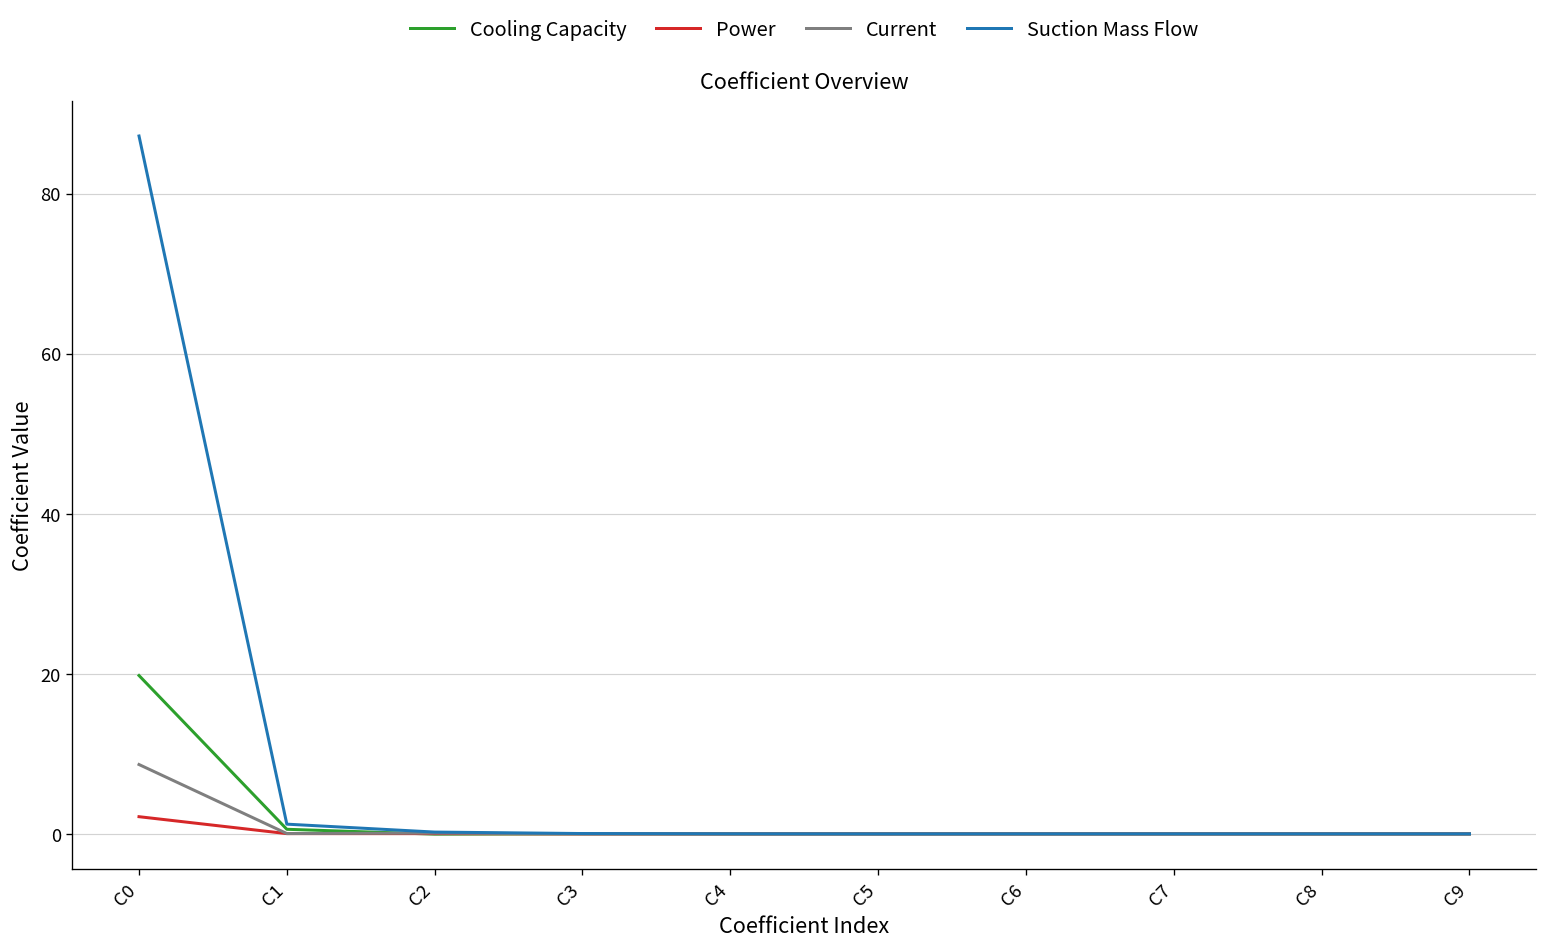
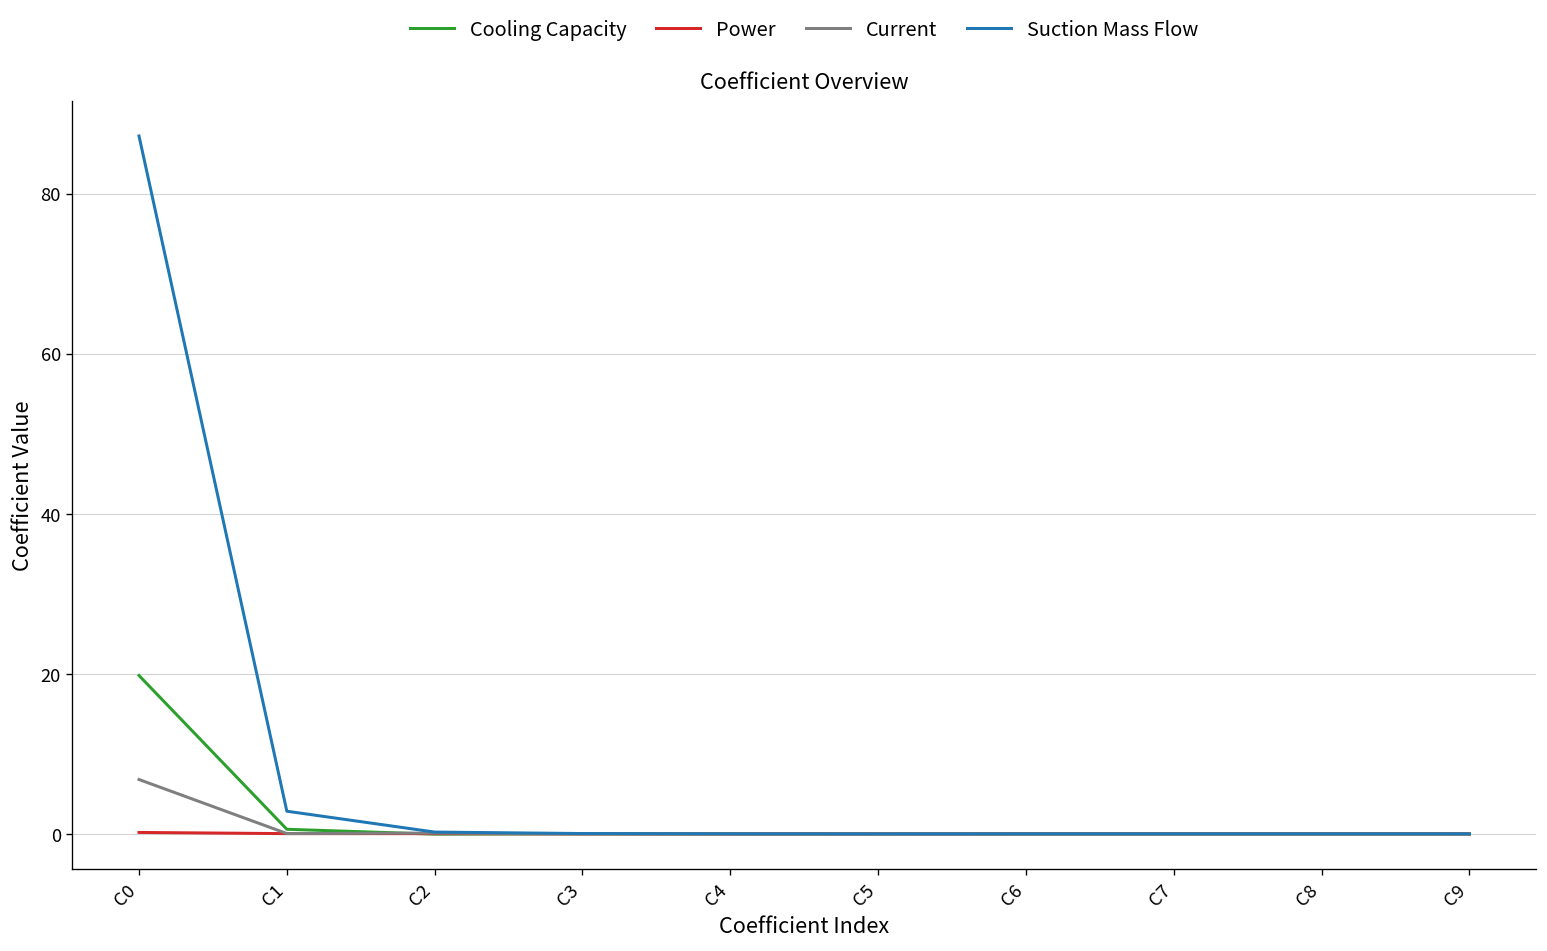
Power, C0: 2 -> 0
Current, C0: 9 -> 7
Suction Mass Flow, C1: 1 -> 3
